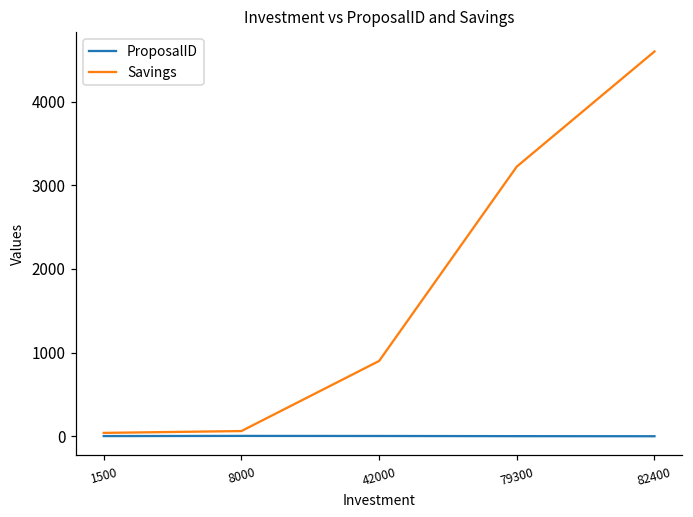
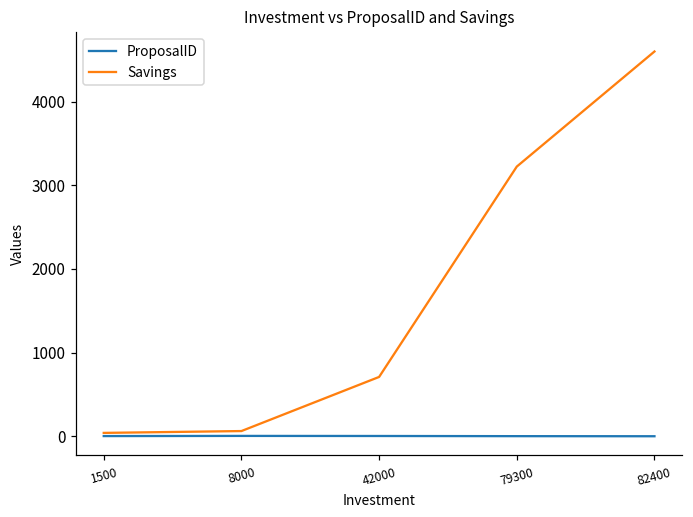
Savings, 42000: 900 -> 700
